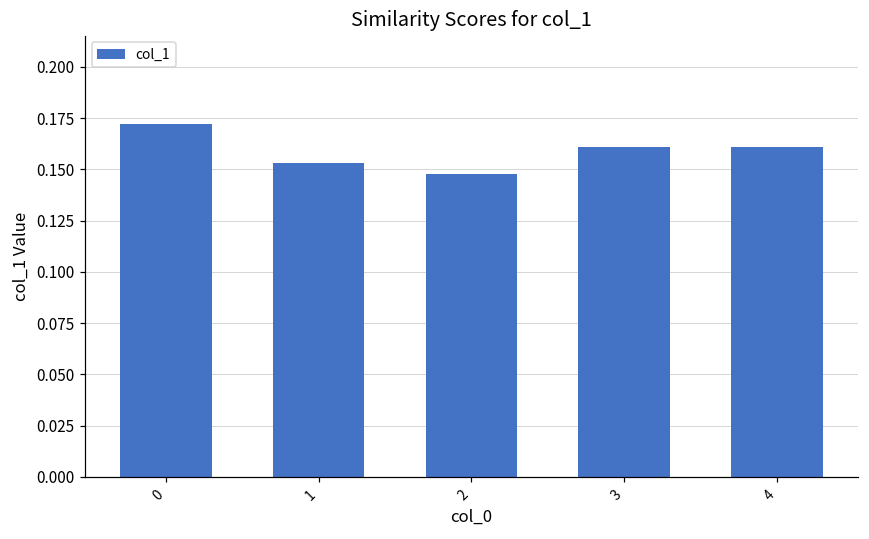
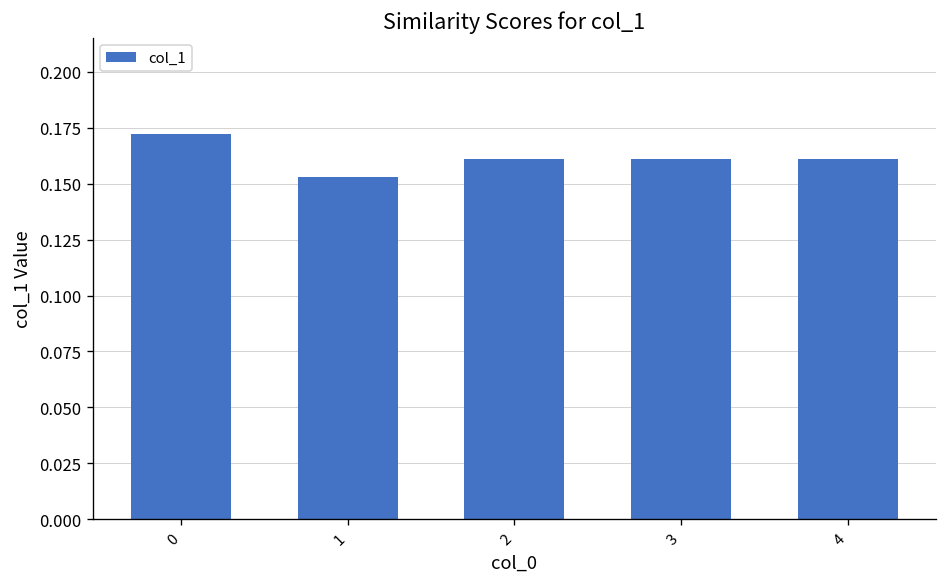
2: 0.148 -> 0.161
